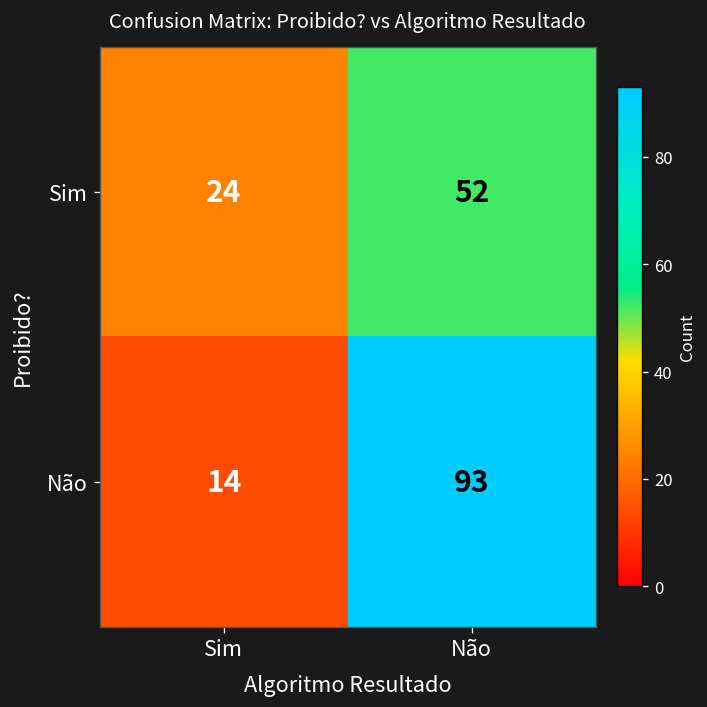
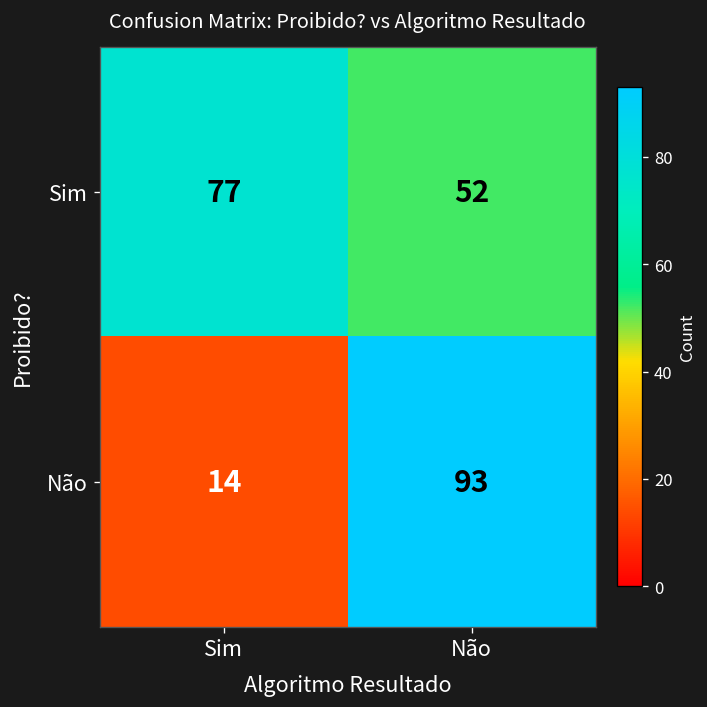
Sim, Sim: 24 -> 77
